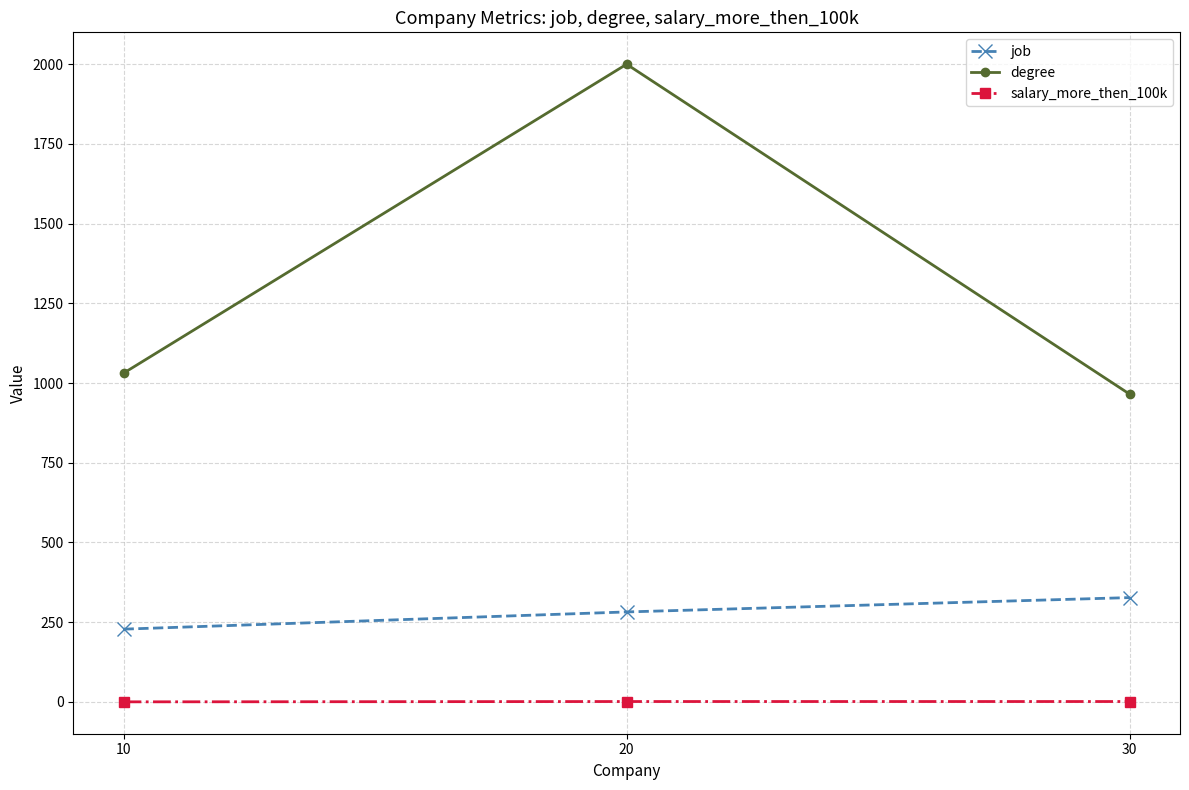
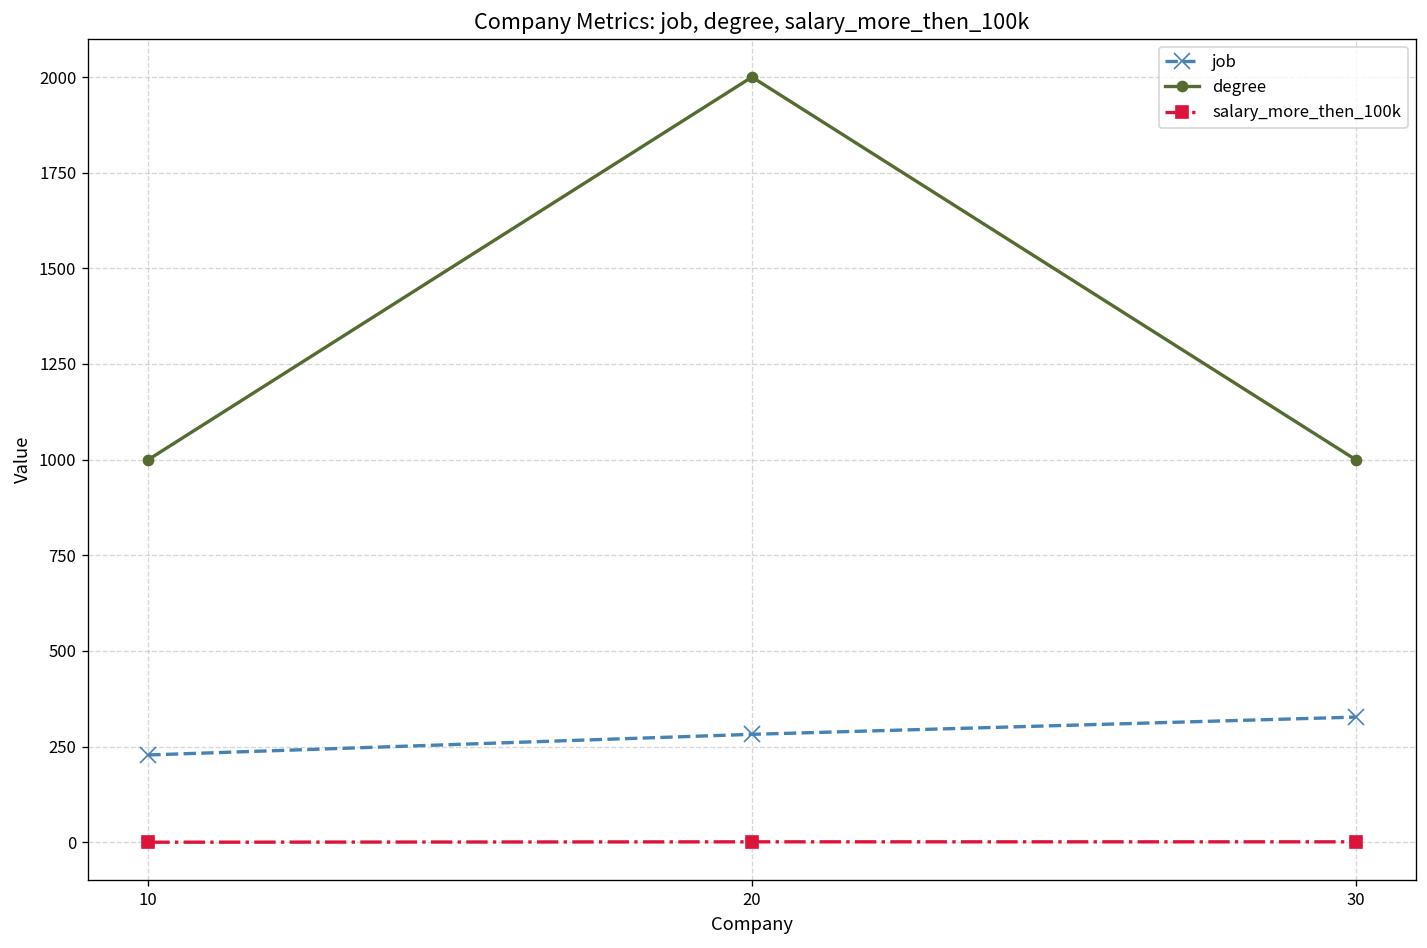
degree, 10: 1030 -> 1000
degree, 30: 970 -> 1000
